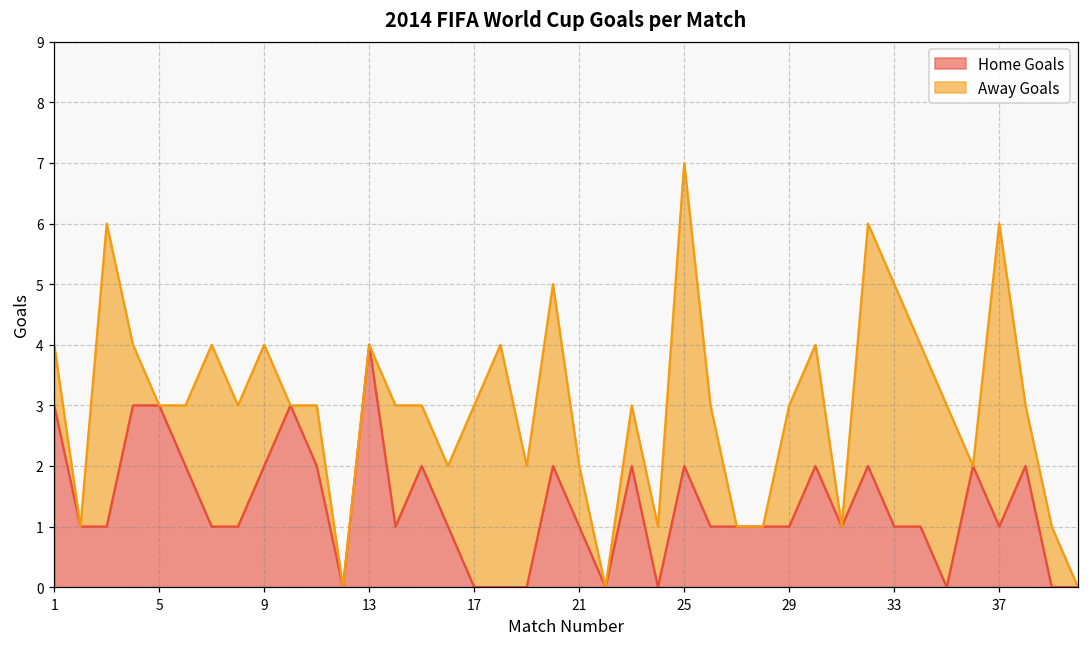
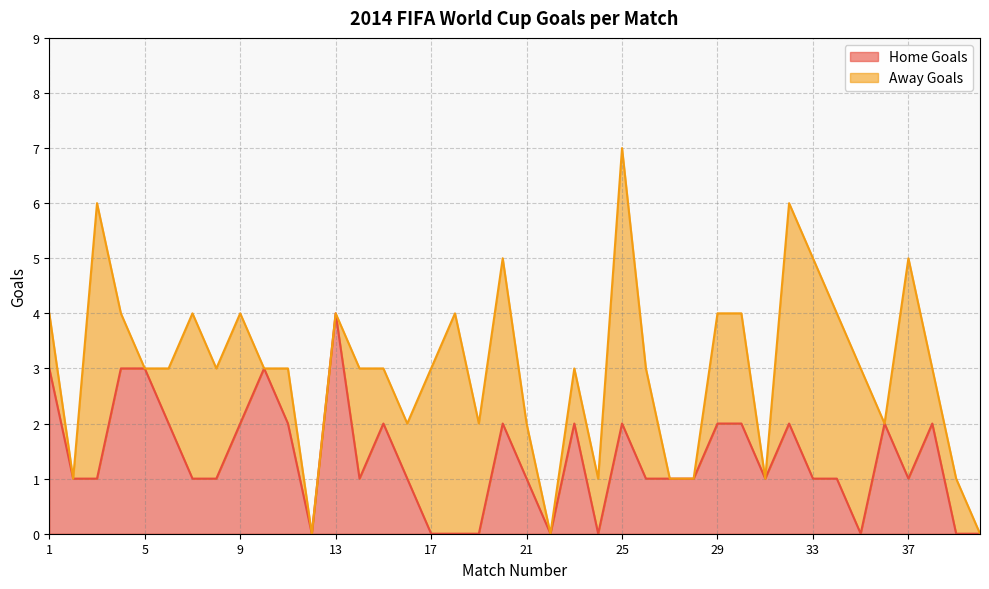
Home Goals, 29: 1 -> 2
Away Goals, 37: 5 -> 4
